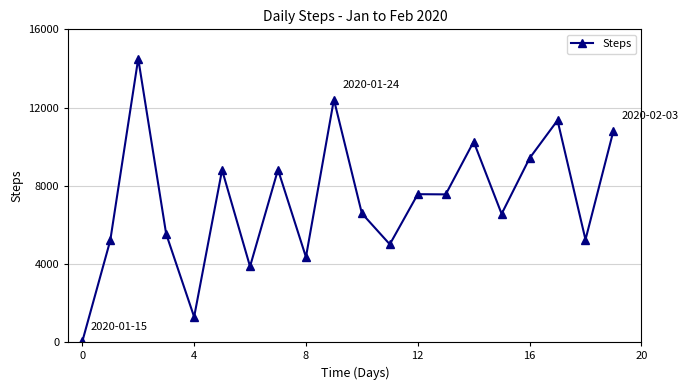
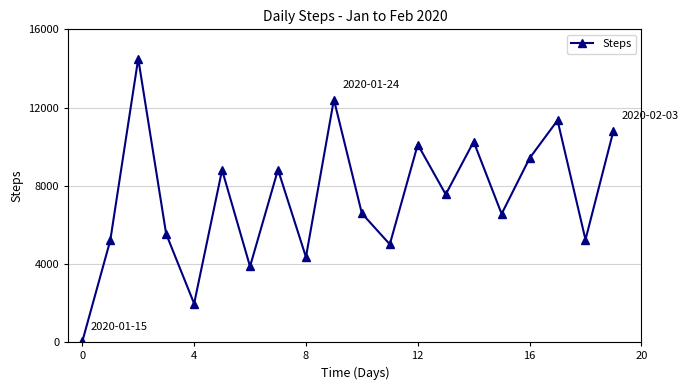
4: 1300 -> 2000
12: 7600 -> 10100
